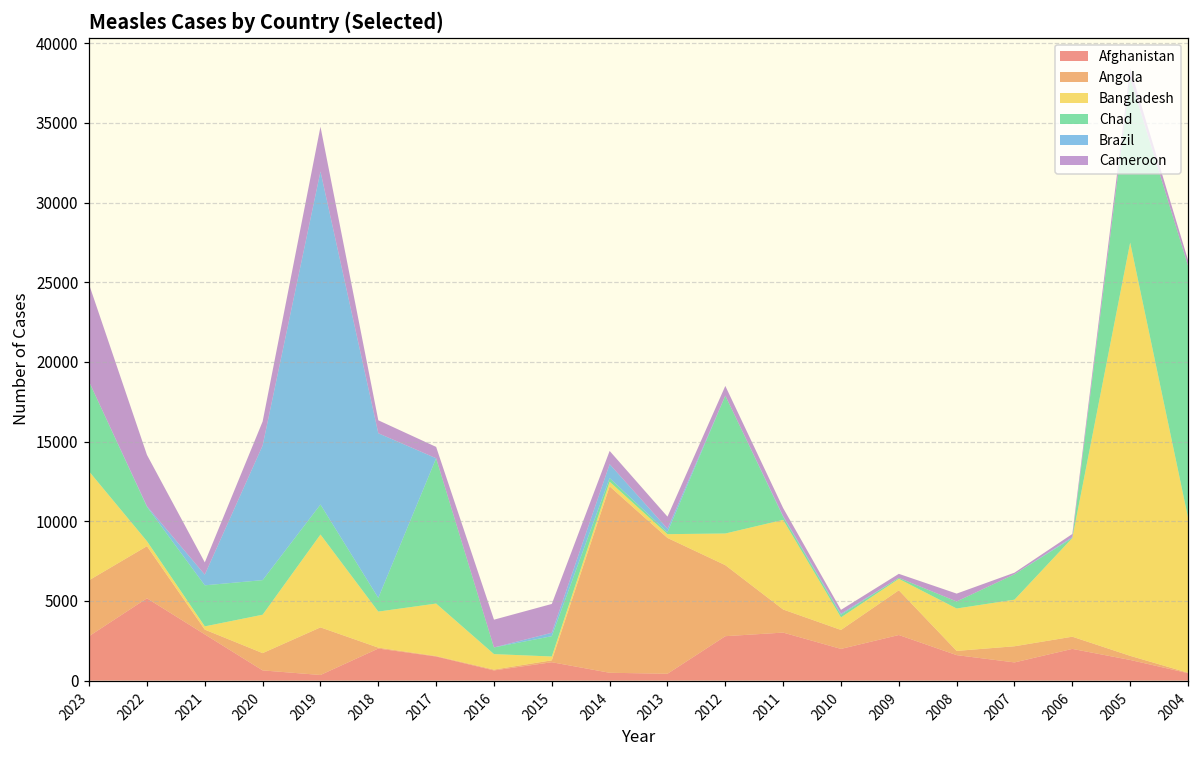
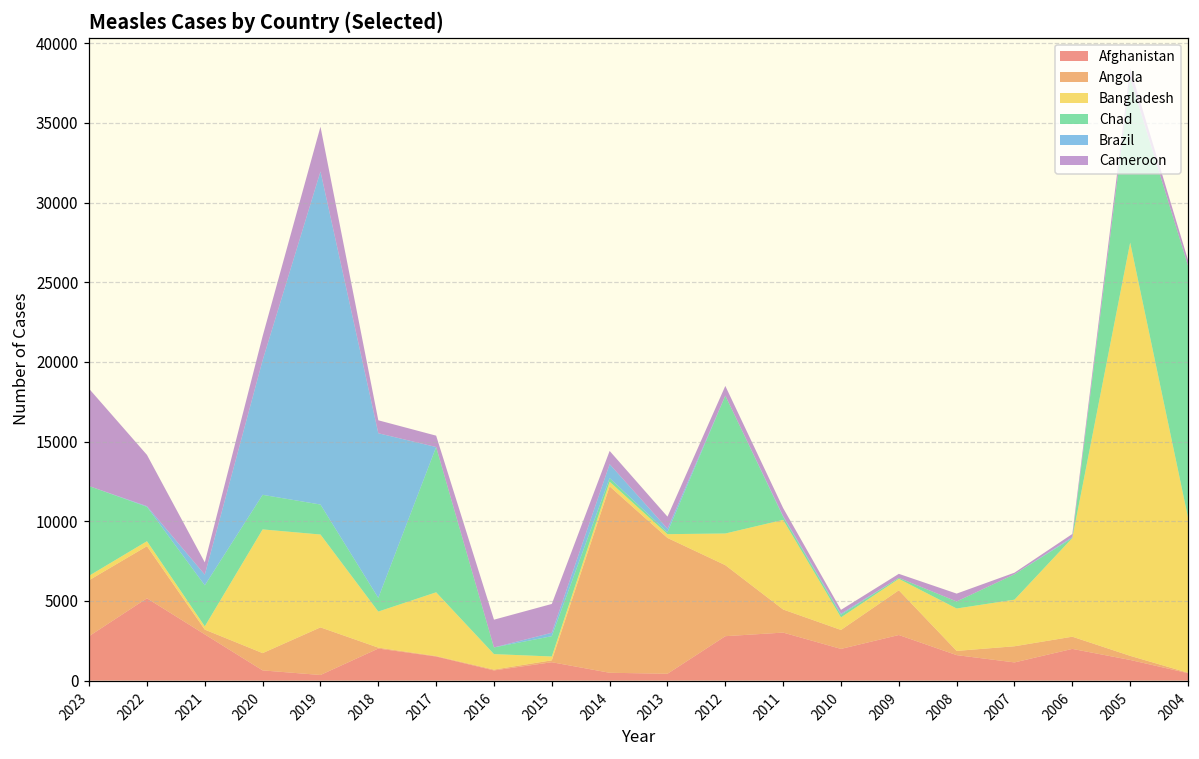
Bangladesh, 2023: 6800 -> 300
Bangladesh, 2020: 2400 -> 7800
Bangladesh, 2017: 3300 -> 4000
